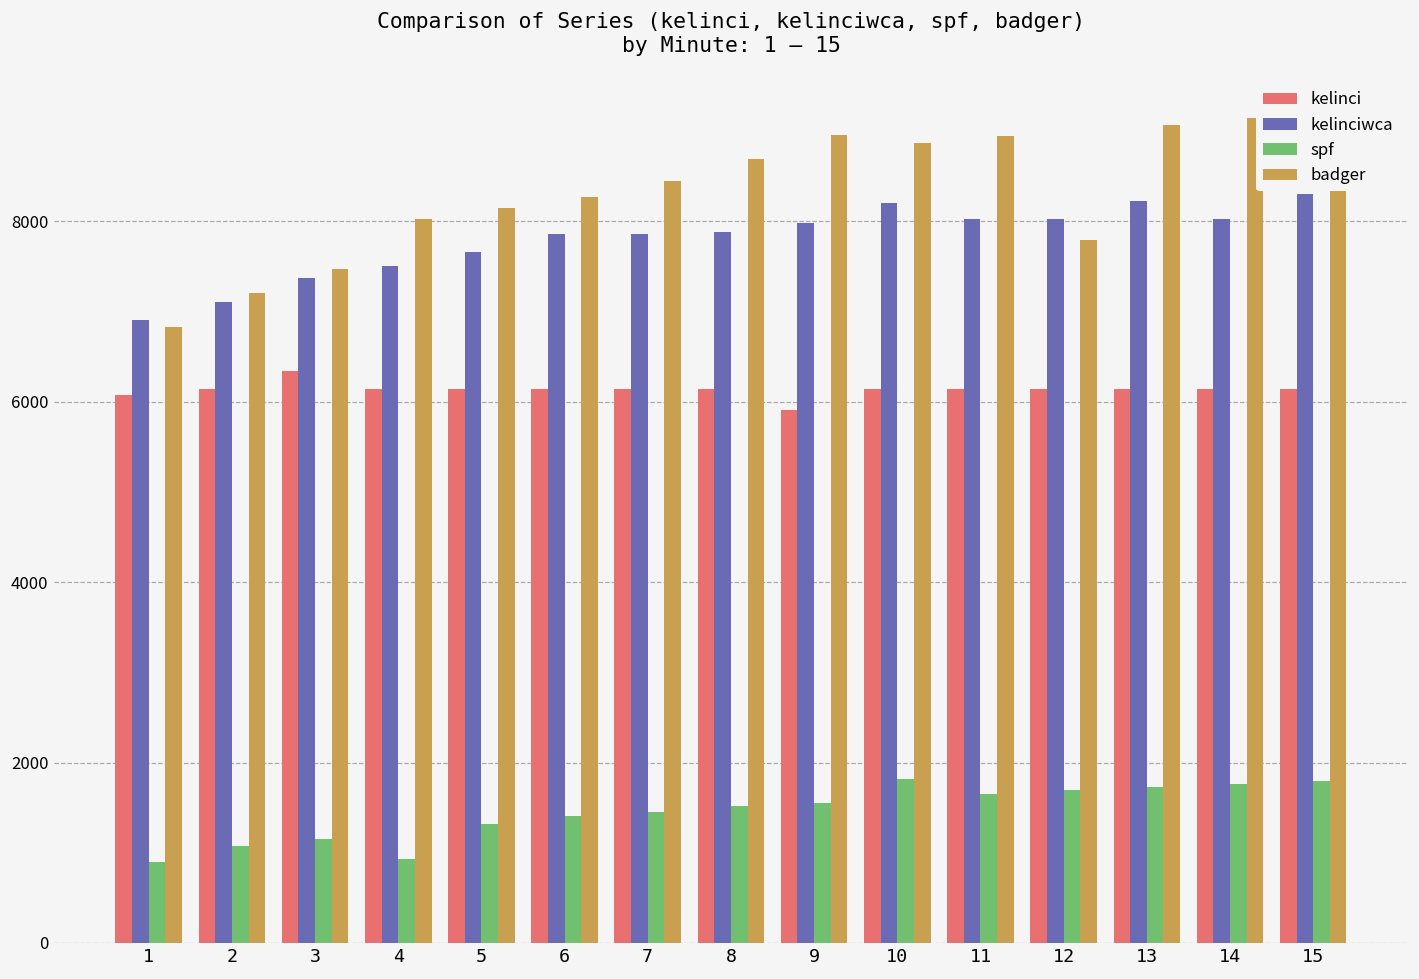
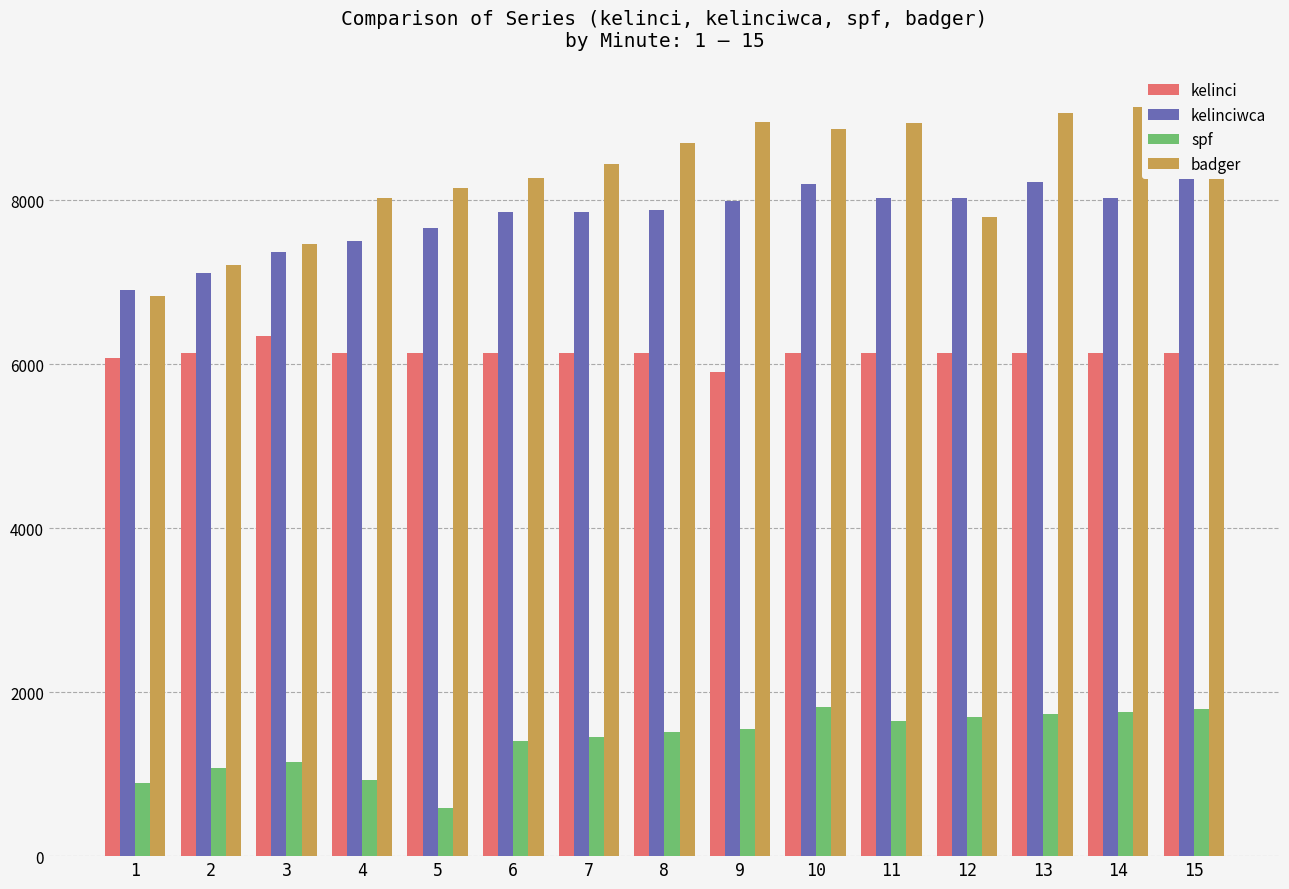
spf, 5: 1300 -> 600
